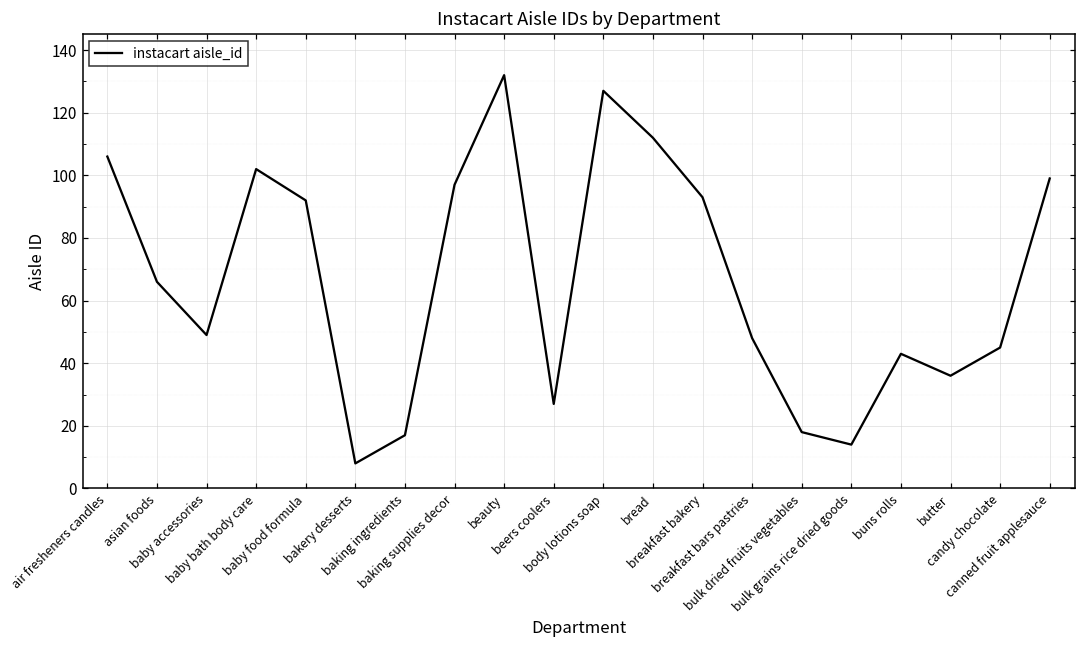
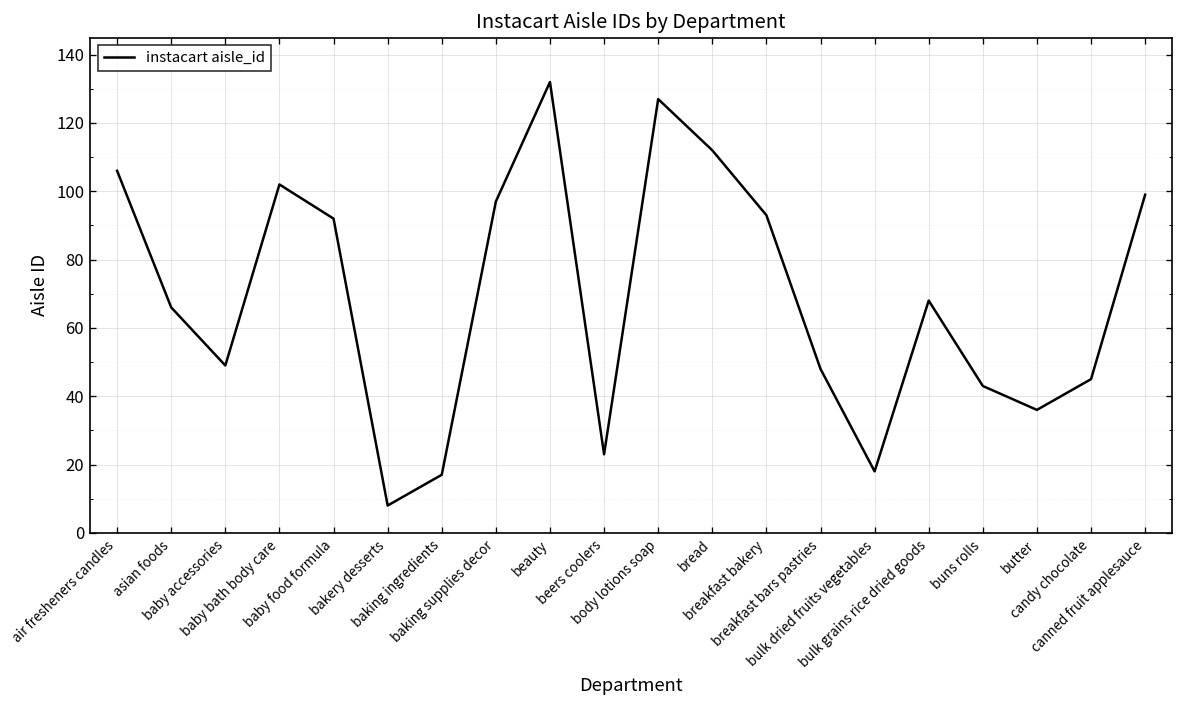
beers coolers: 27 -> 23
bulk grains rice dried goods: 14 -> 68
